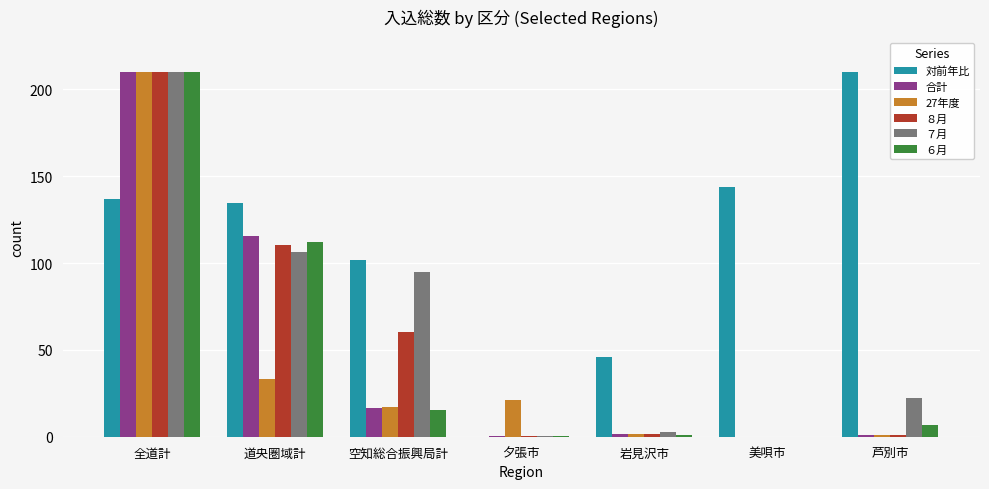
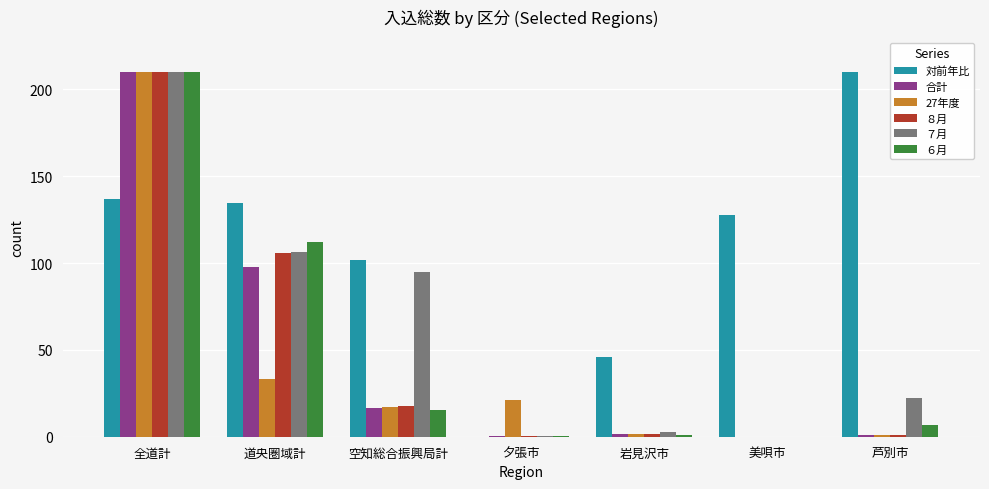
合計, 道央圏域計: 116 -> 98
８月, 道央圏域計: 111 -> 106
８月, 空知総合振興局計: 60 -> 18
対前年比, 美唄市: 144 -> 128
